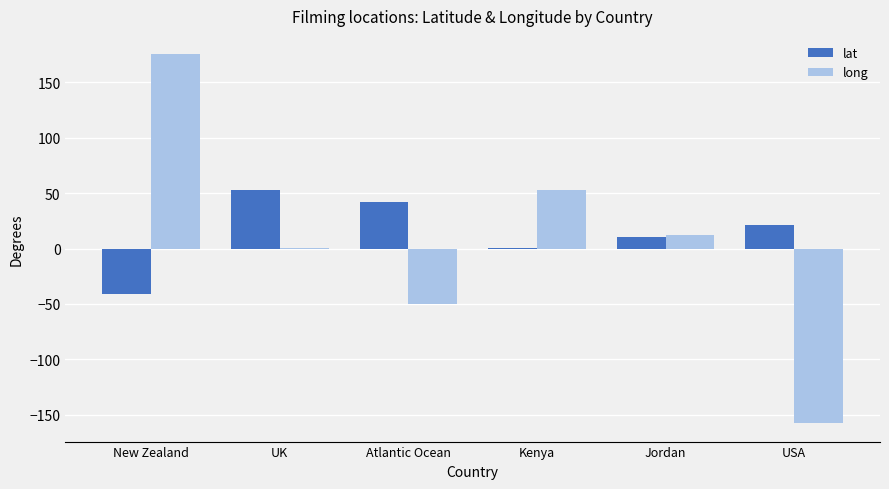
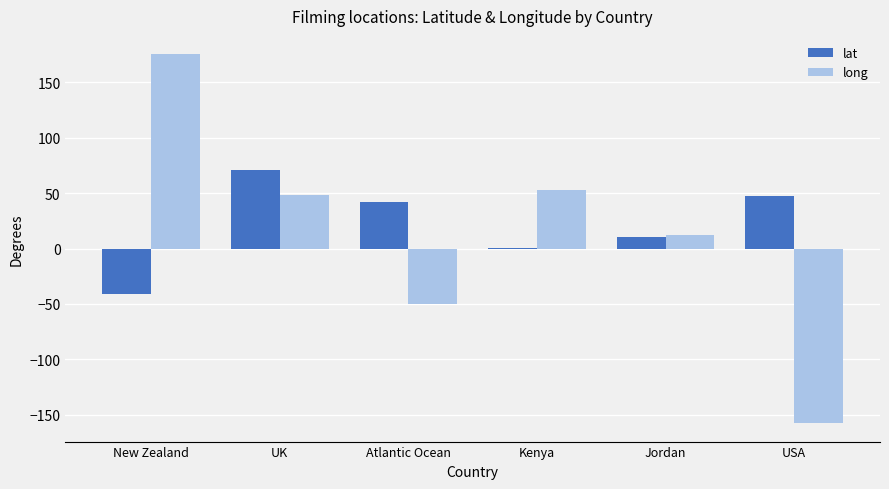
lat, UK: 53 -> 71
long, UK: 1 -> 48
lat, USA: 21 -> 47
